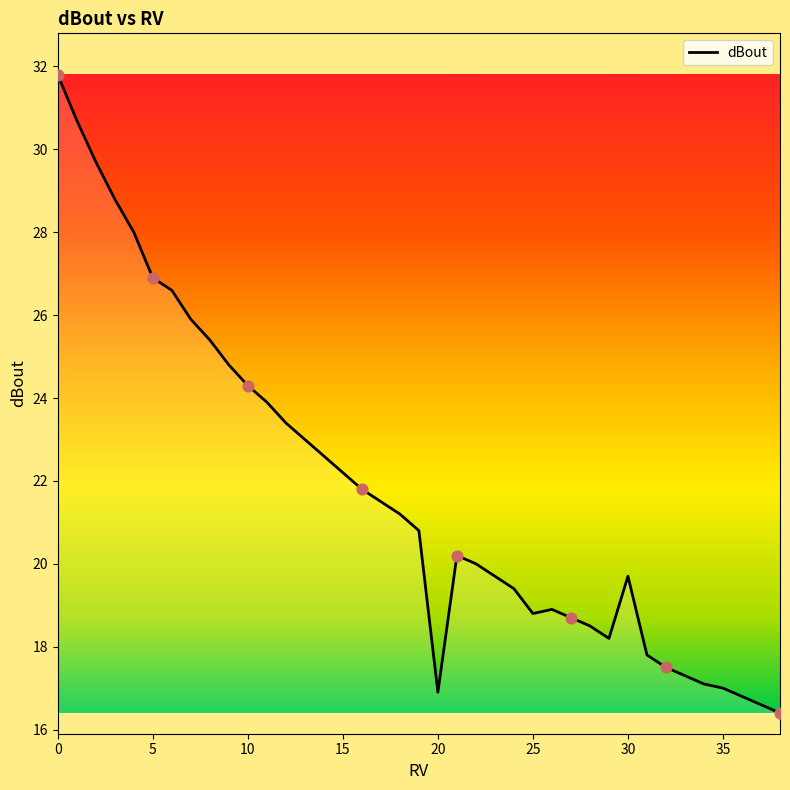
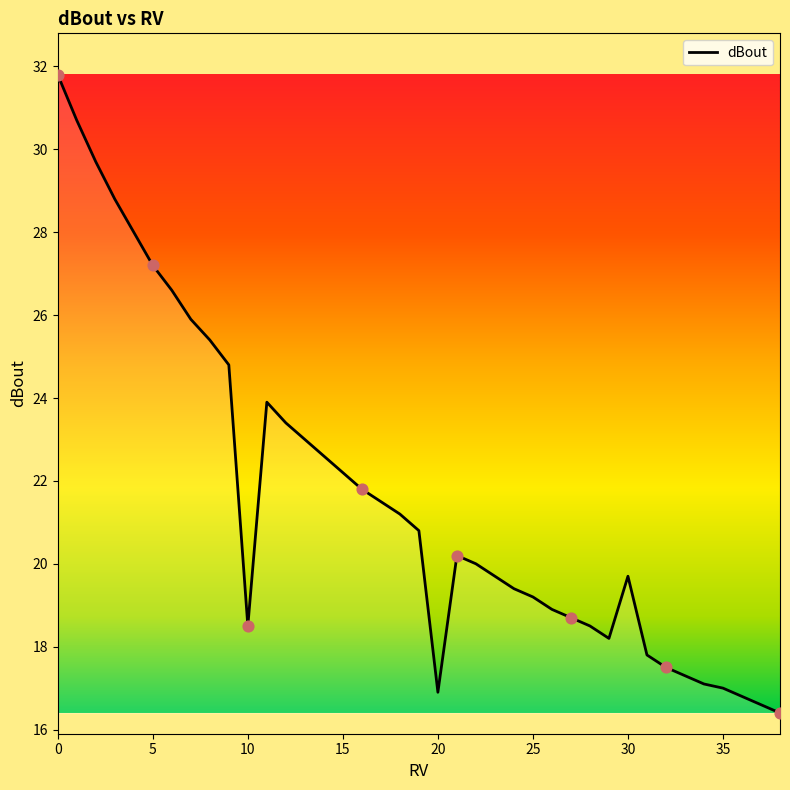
dBout, 5: 26.9 -> 27.2
dBout, 10: 24.3 -> 18.5
dBout, 25: 18.8 -> 19.2
